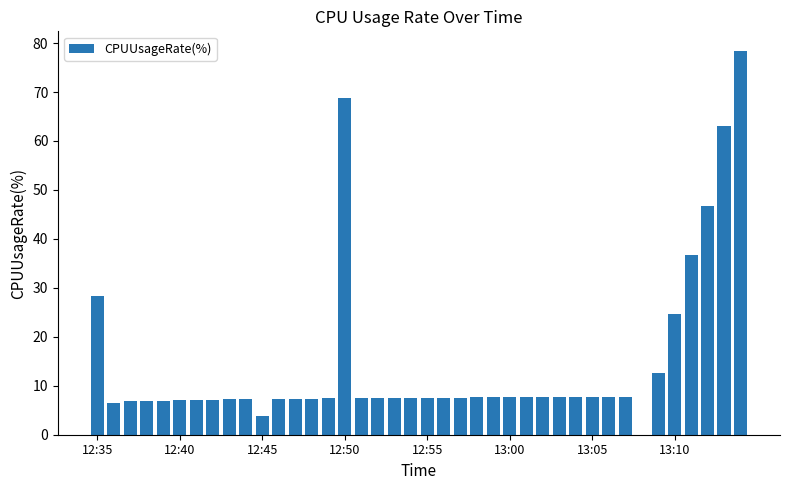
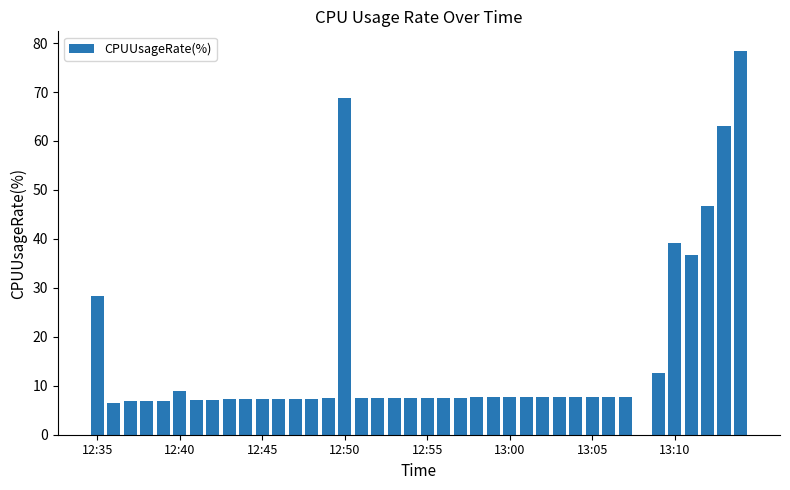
12:40: 7 -> 9
12:45: 4 -> 7
13:10: 25 -> 39
